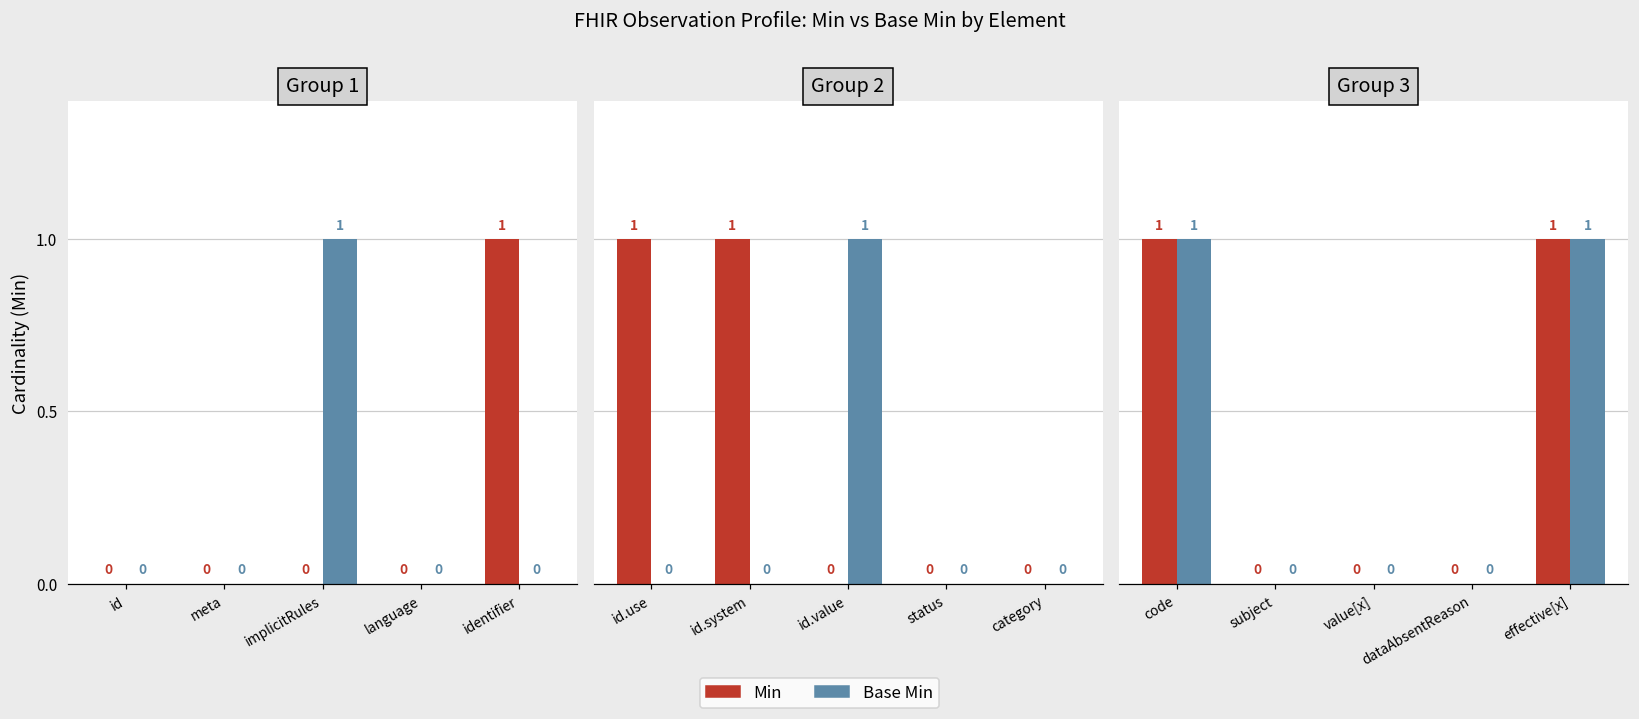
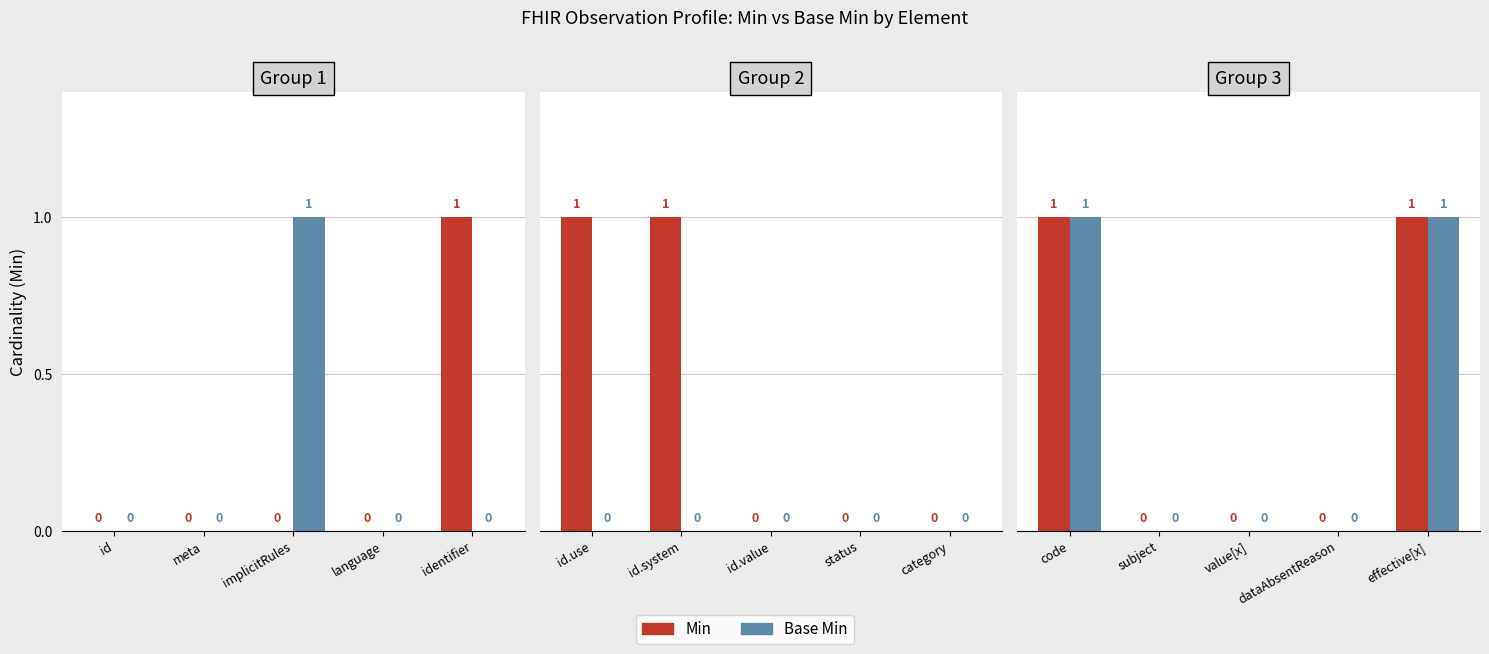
Group 2, Base Min, id.value: 1 -> 0
